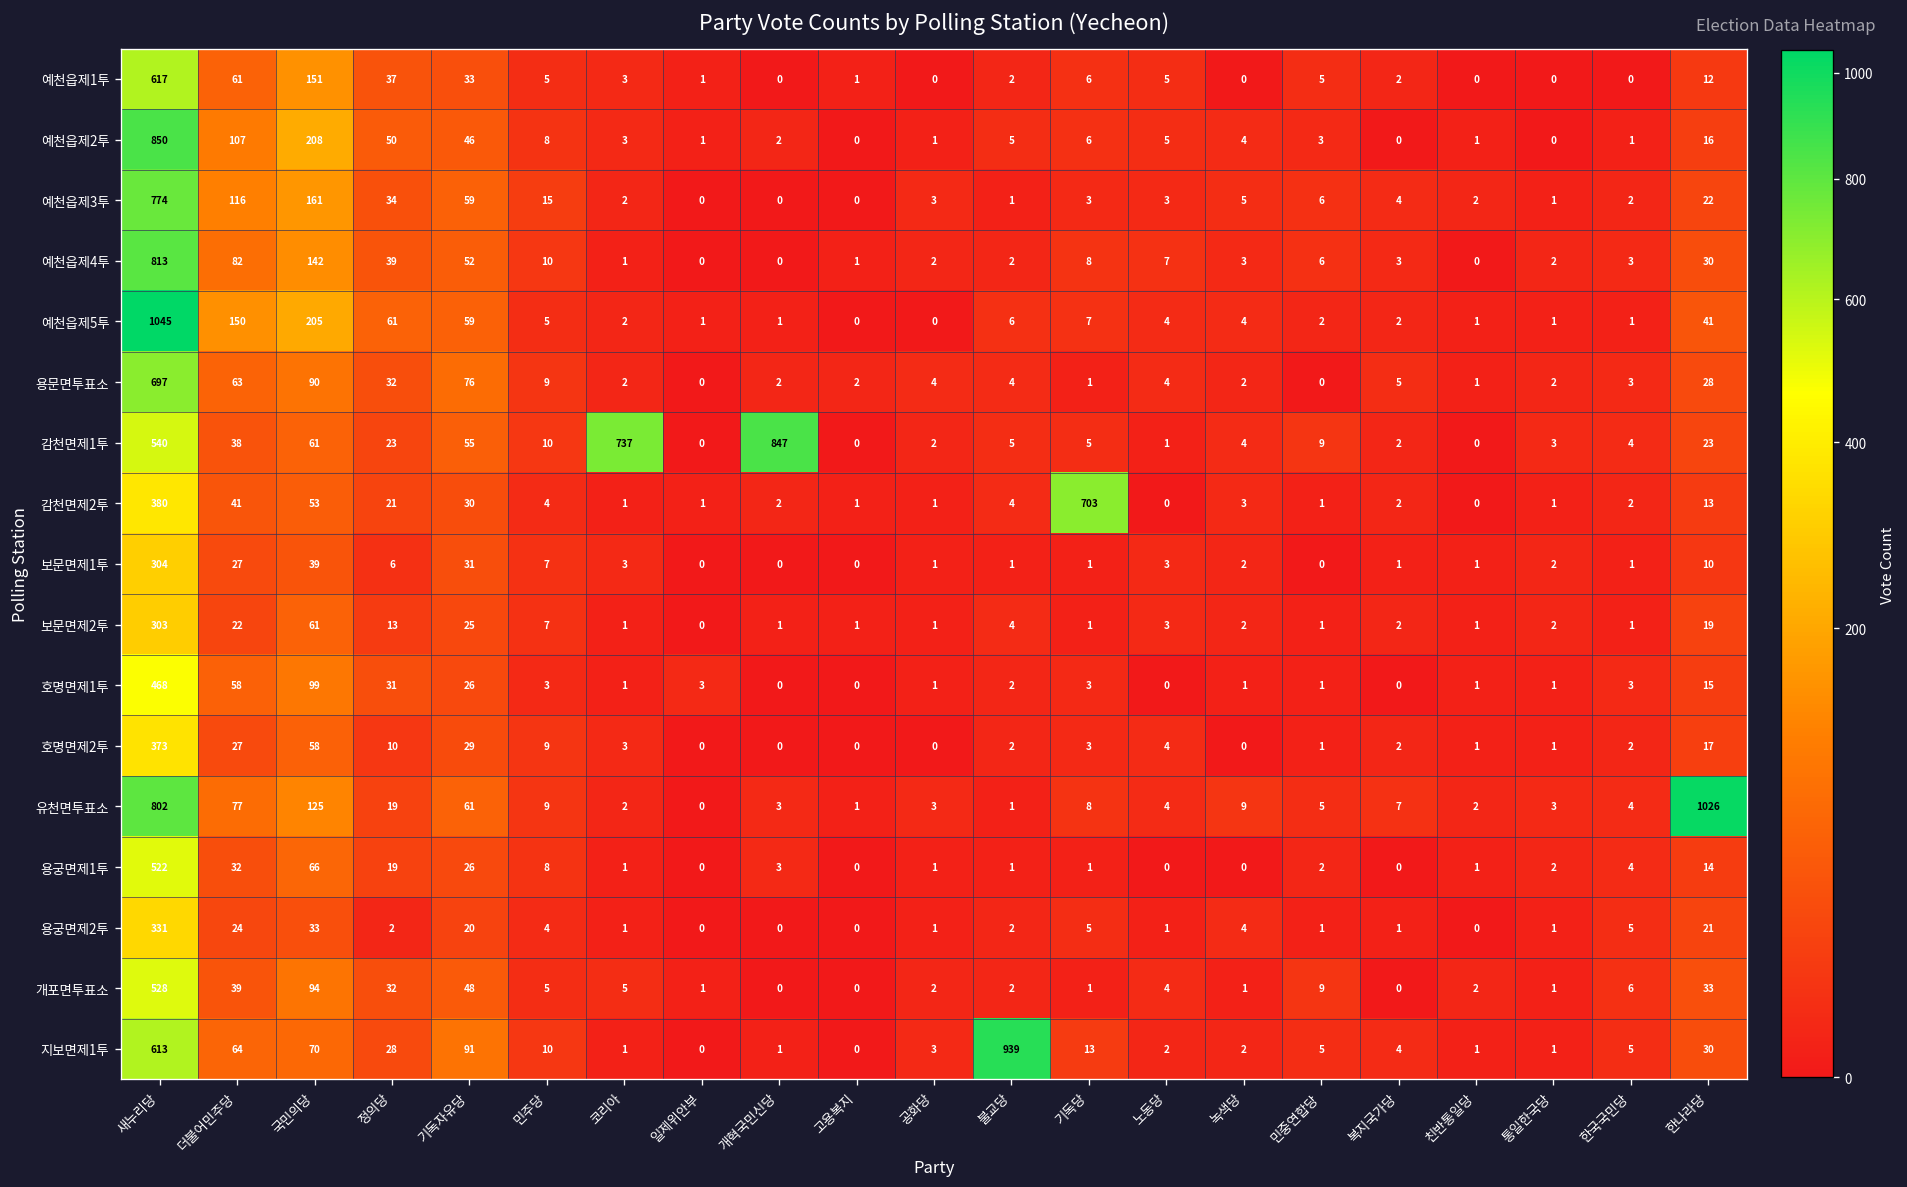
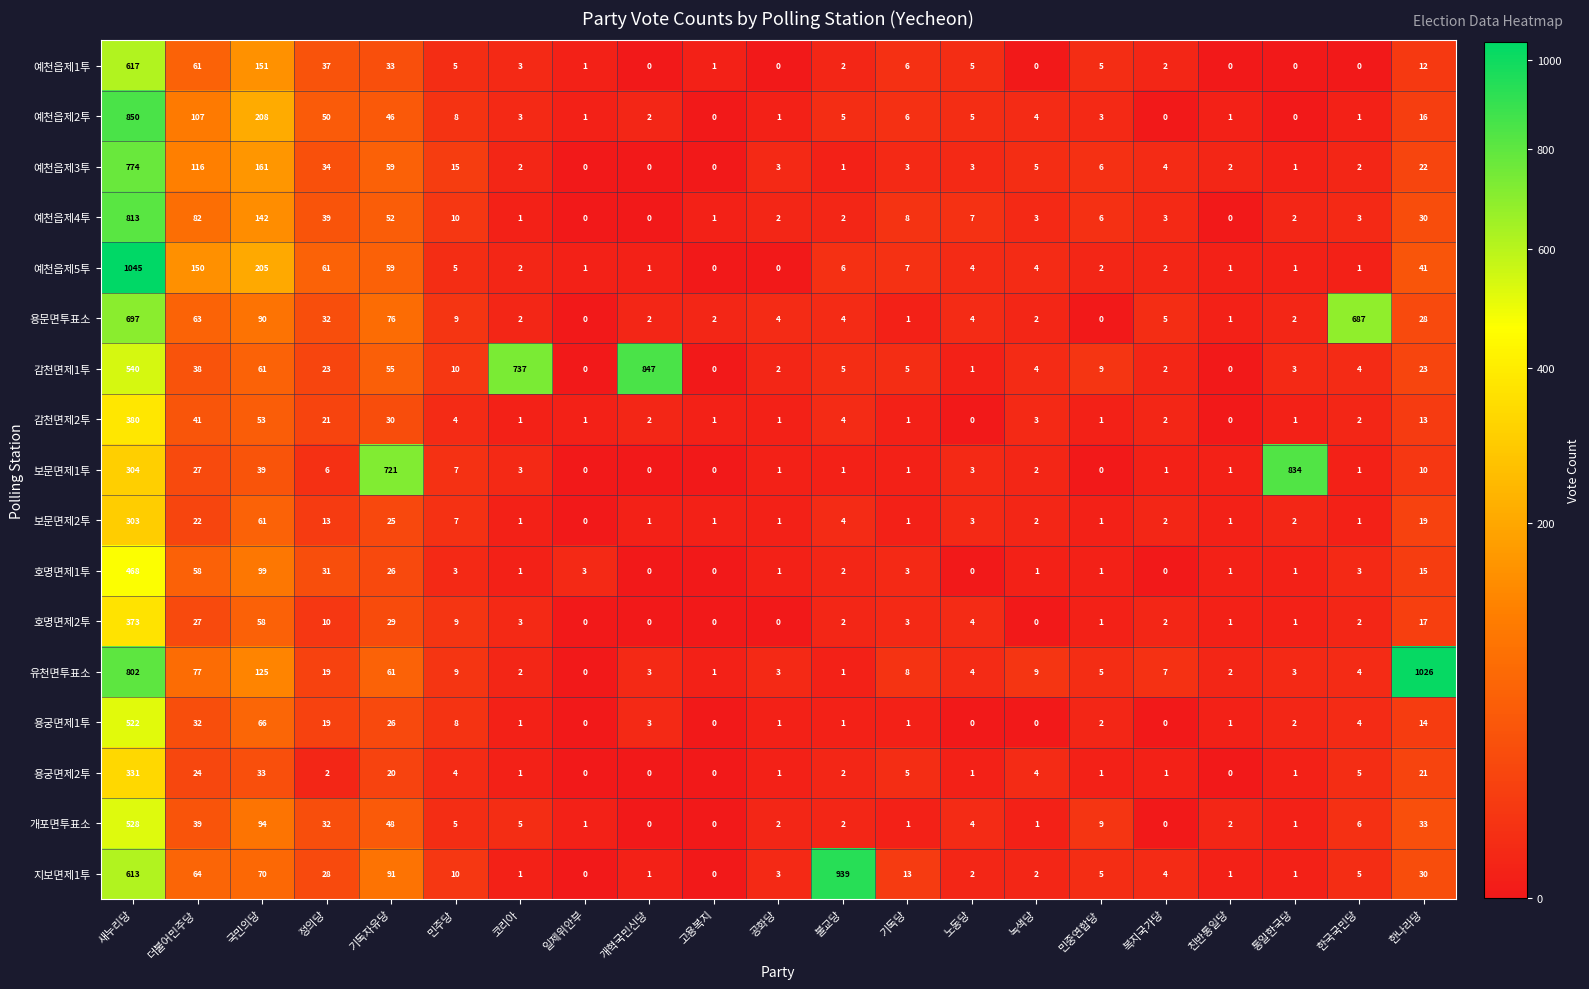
용문면투표소, 한국국민당: 3 -> 687
감천면제2투, 기독당: 703 -> 1
보문면제1투, 기독자유당: 31 -> 721
보문면제1투, 통일한국당: 2 -> 834
